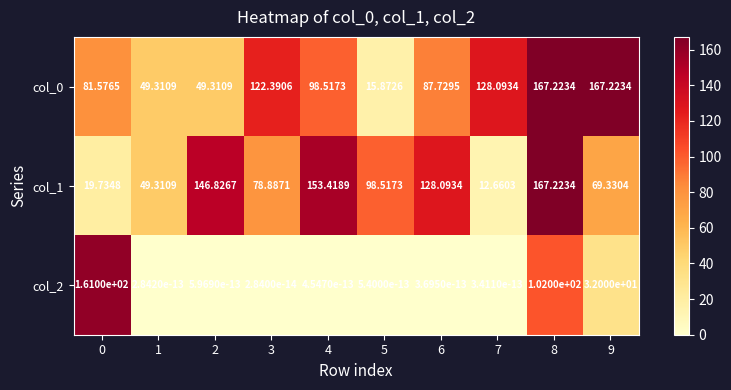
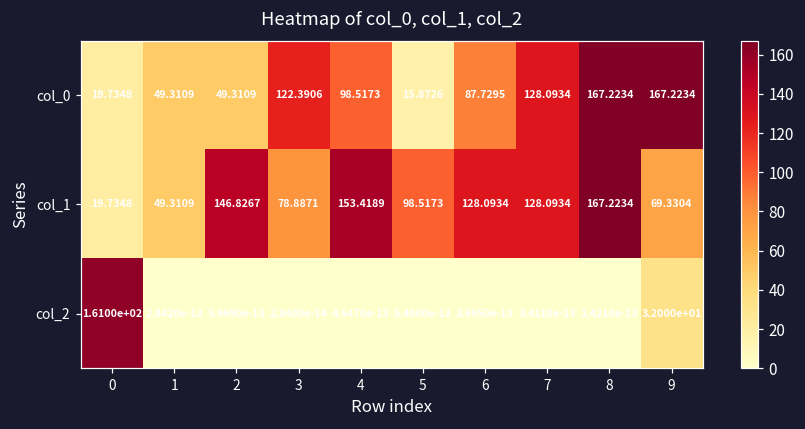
col_0, 0: 81.5765 -> 19.7348
col_1, 7: 12.6603 -> 128.0934
col_2, 8: 1.0200e+02 -> 1.4210e-13
